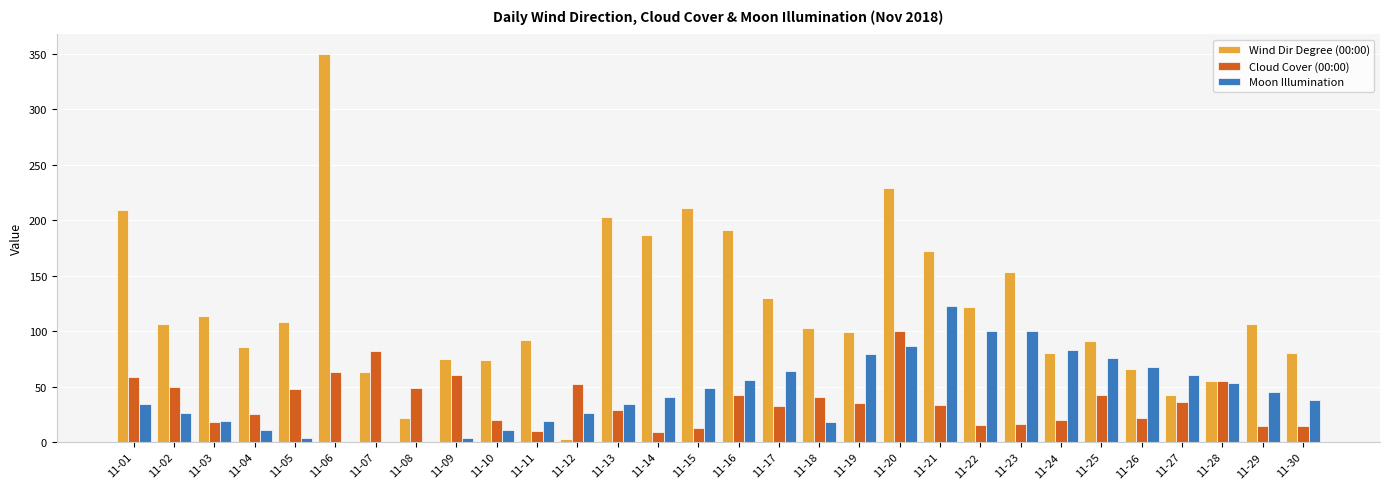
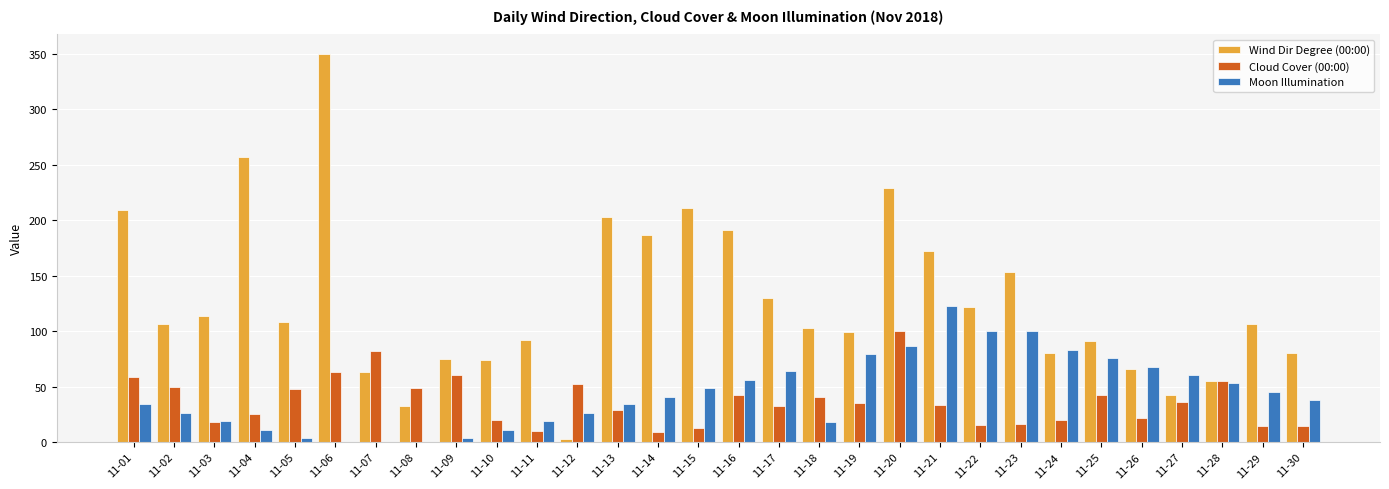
Wind Dir Degree (00:00), 11-04: 86 -> 257
Wind Dir Degree (00:00), 11-08: 22 -> 32
